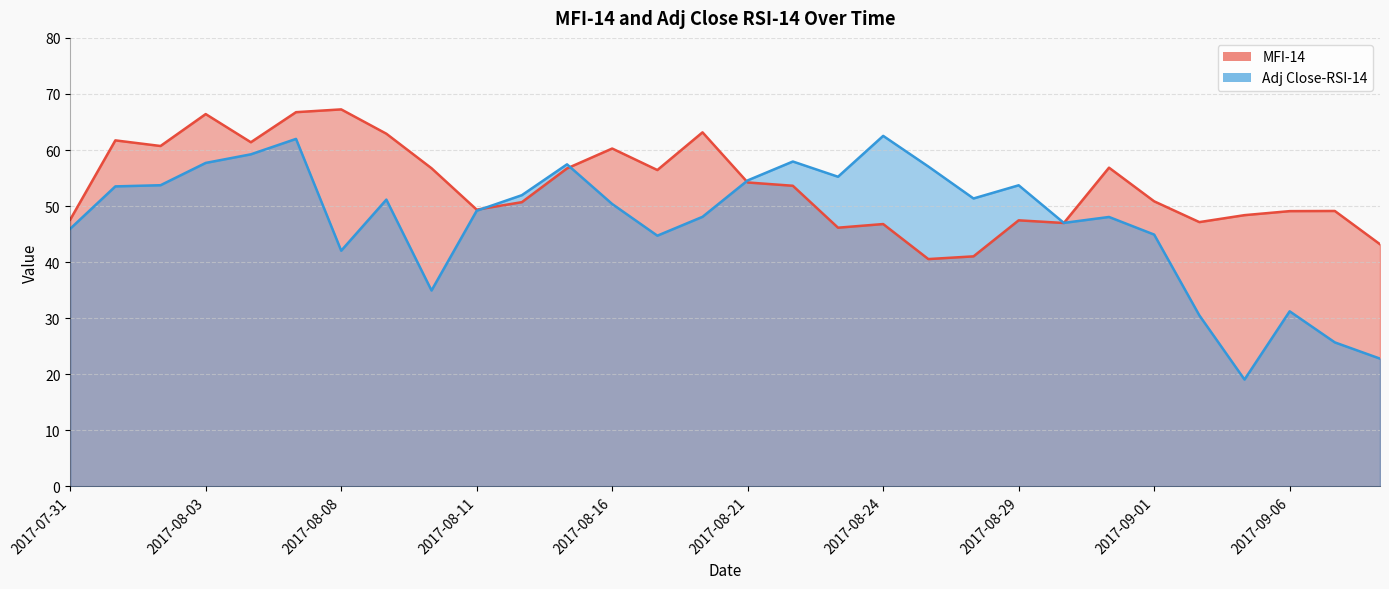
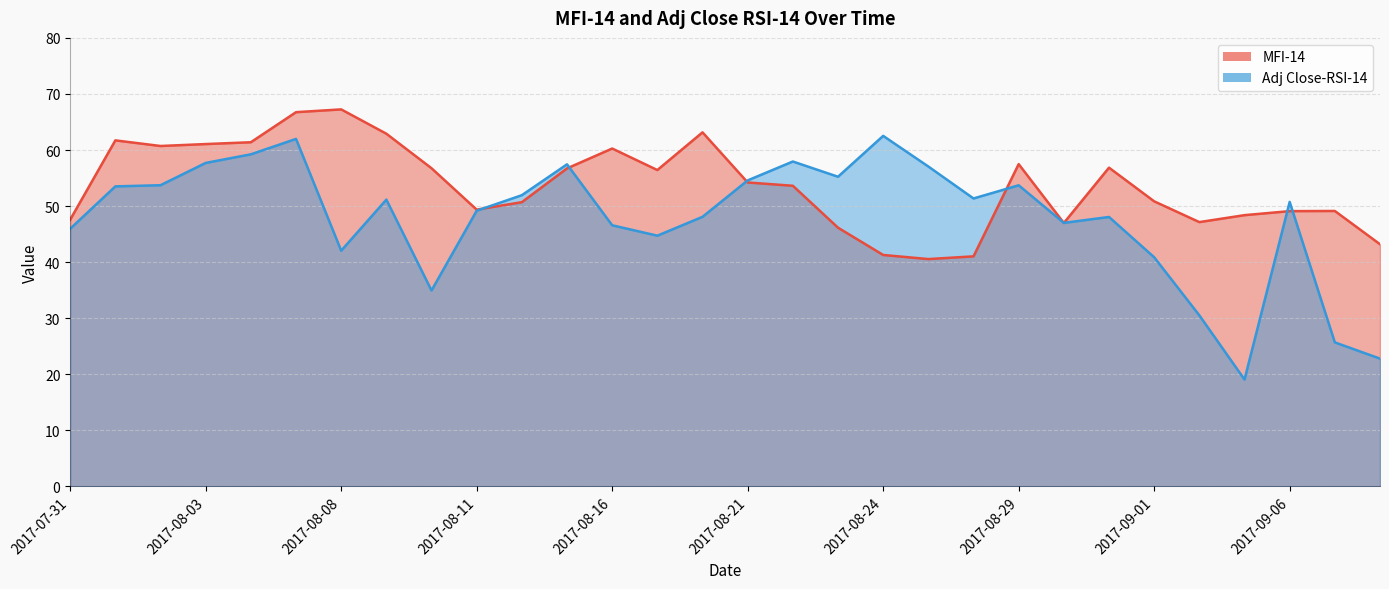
MFI-14, 2017-08-03: 66 -> 61
Adj Close-RSI-14, 2017-08-16: 50 -> 47
MFI-14, 2017-08-24: 47 -> 41
MFI-14, 2017-08-29: 47 -> 57
Adj Close-RSI-14, 2017-09-01: 45 -> 41
Adj Close-RSI-14, 2017-09-06: 31 -> 51
